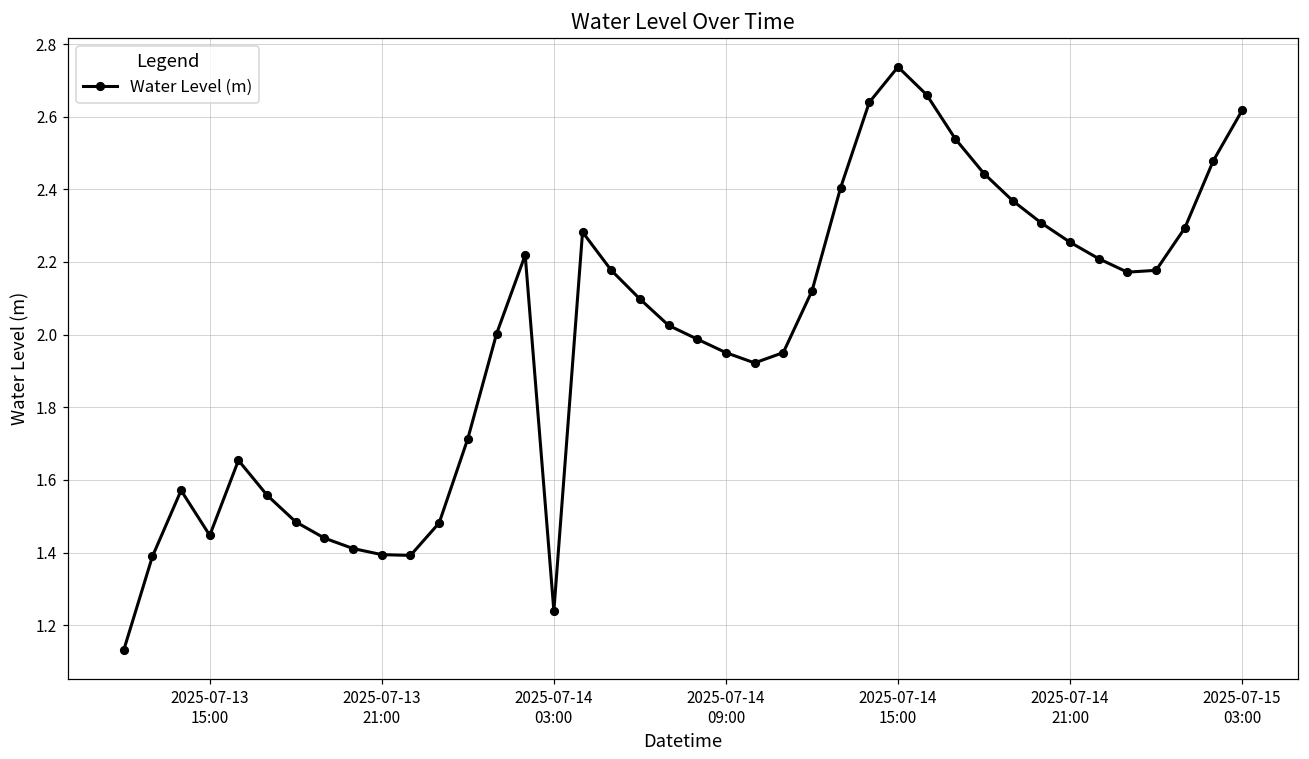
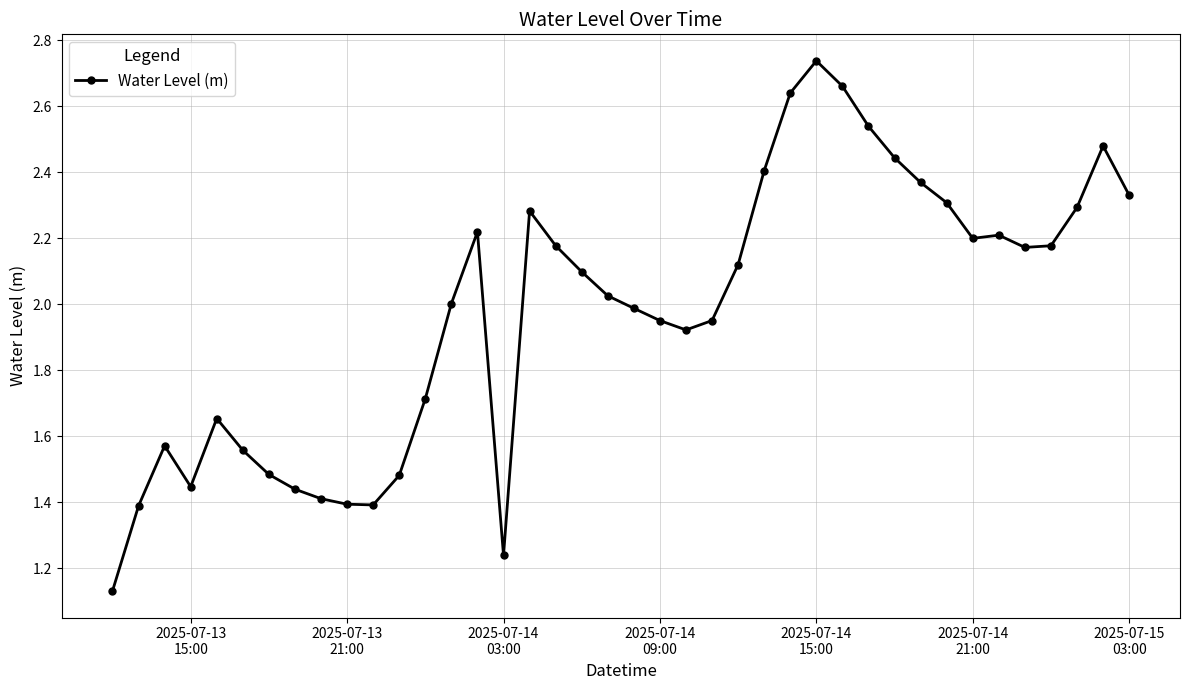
2025-07-14 21:00: 2.25 -> 2.20
2025-07-15 03:00: 2.62 -> 2.33
